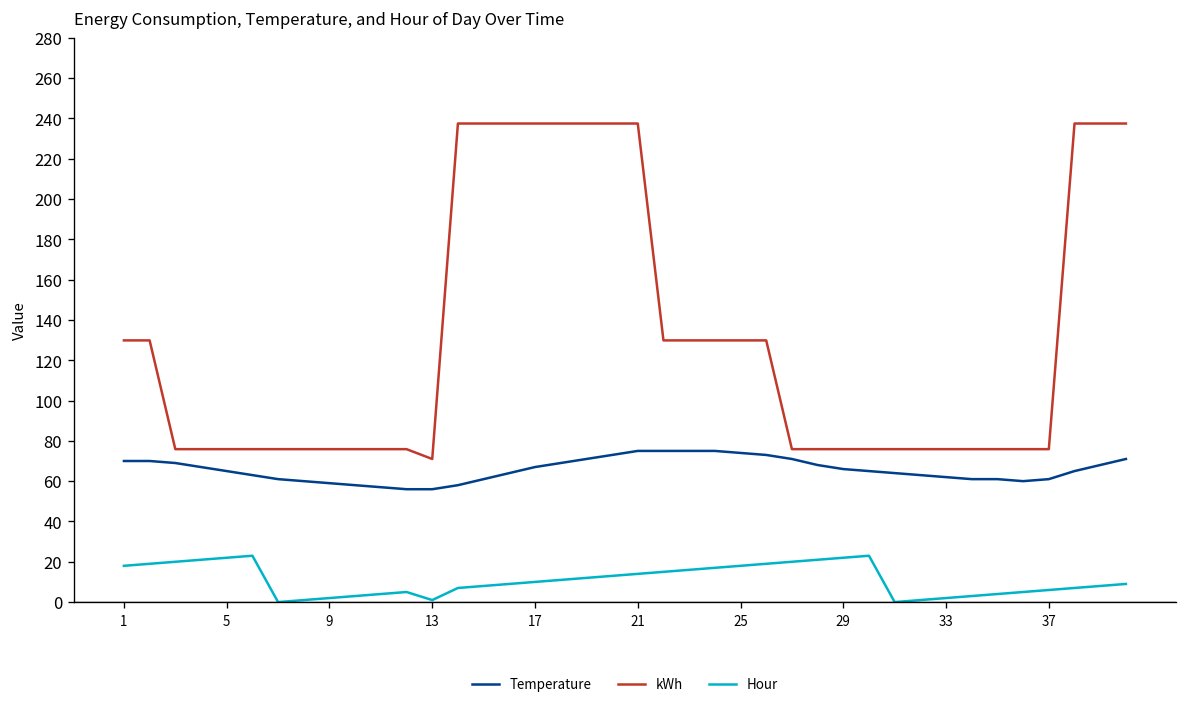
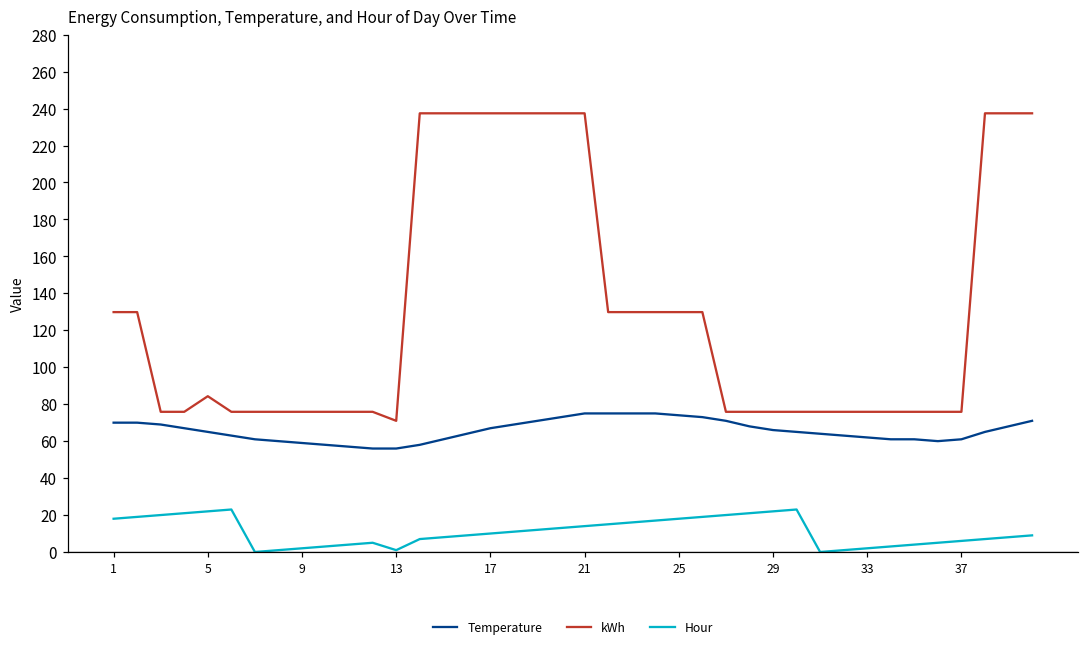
kWh, 5: 76 -> 84
